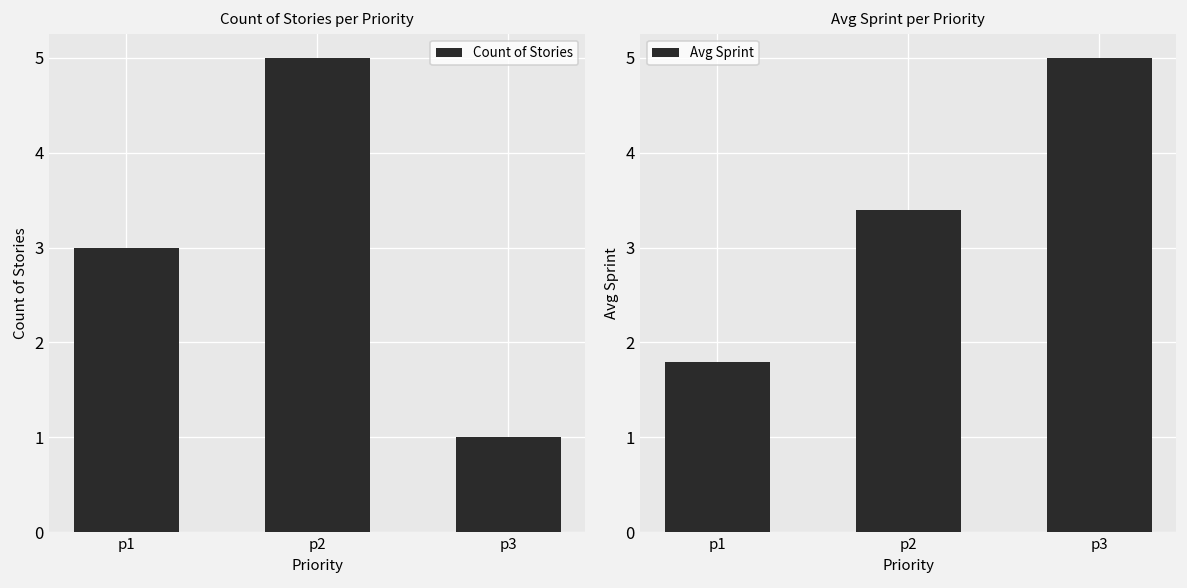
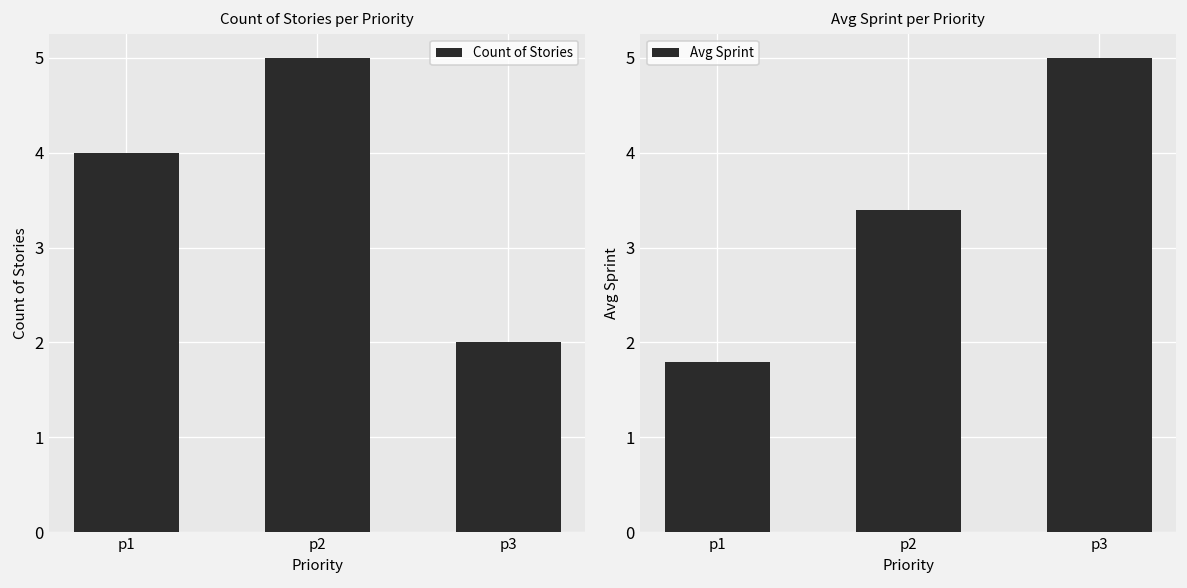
Count of Stories per Priority, p1: 3 -> 4
Count of Stories per Priority, p3: 1 -> 2
